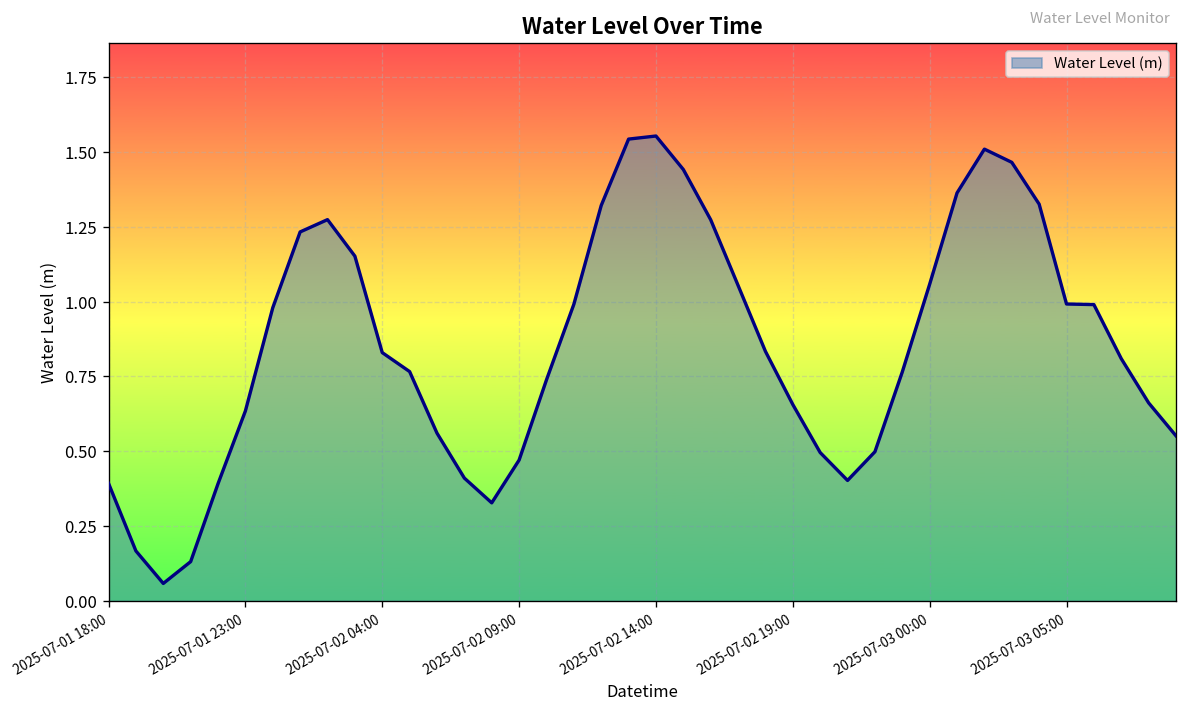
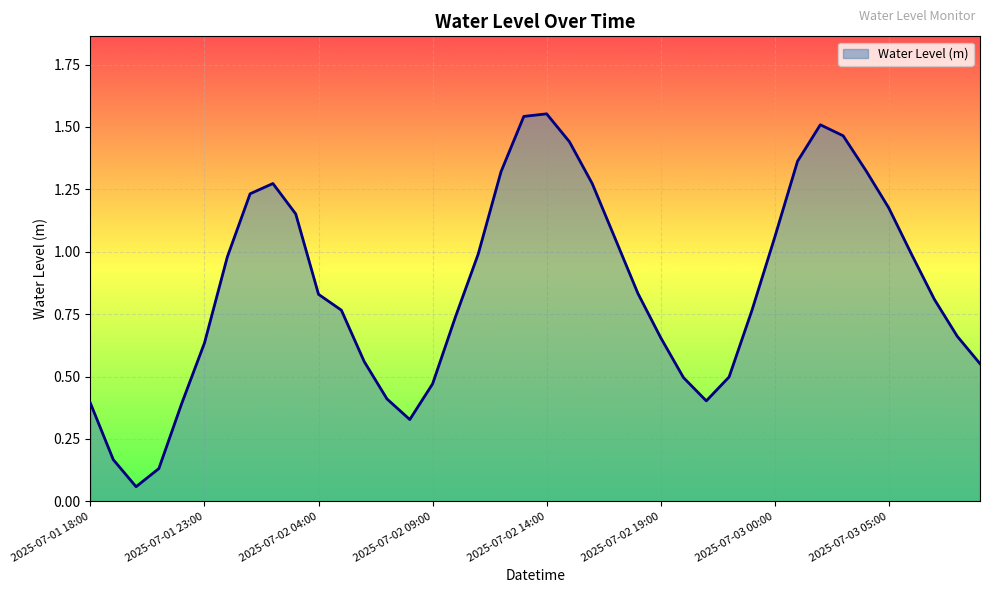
2025-07-03 05:00: 0.99 -> 1.18
